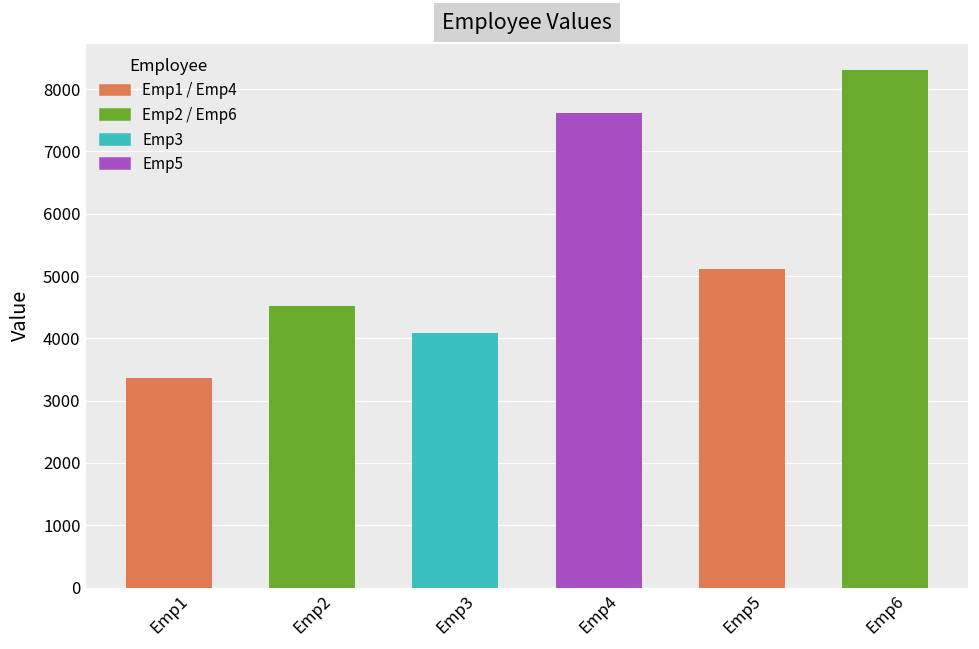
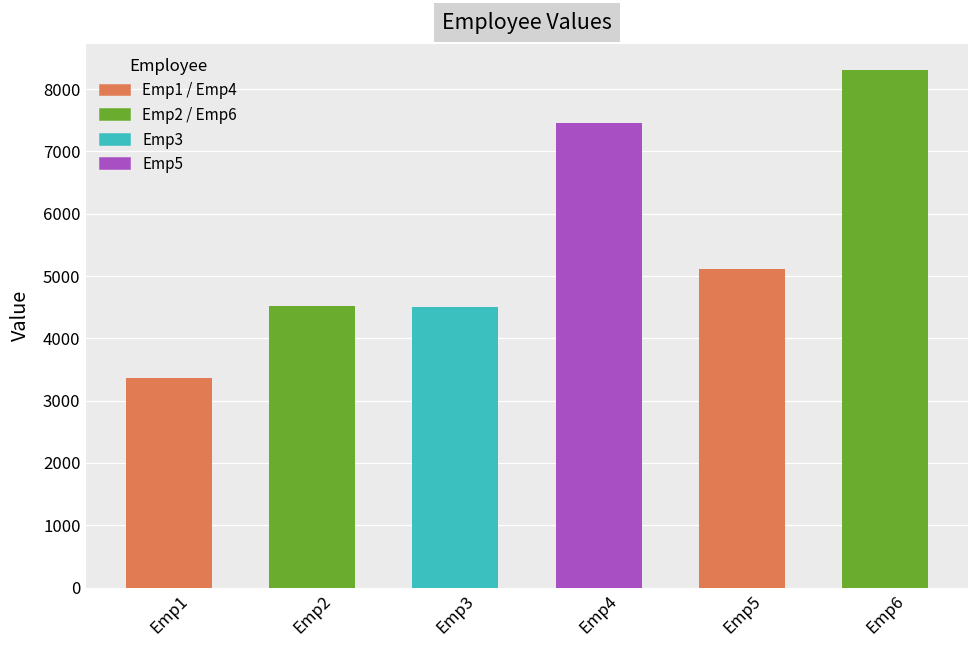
Emp3: 4100 -> 4500
Emp4: 7600 -> 7500
